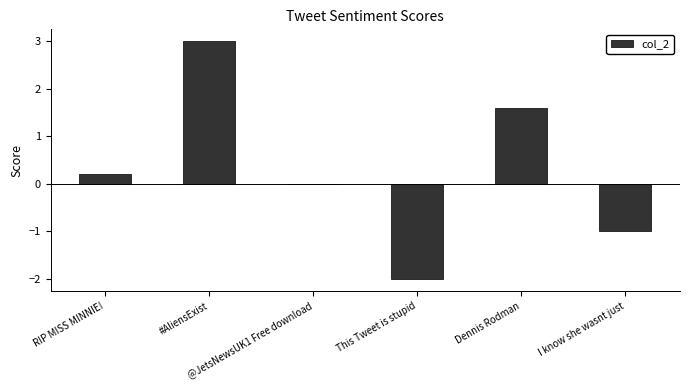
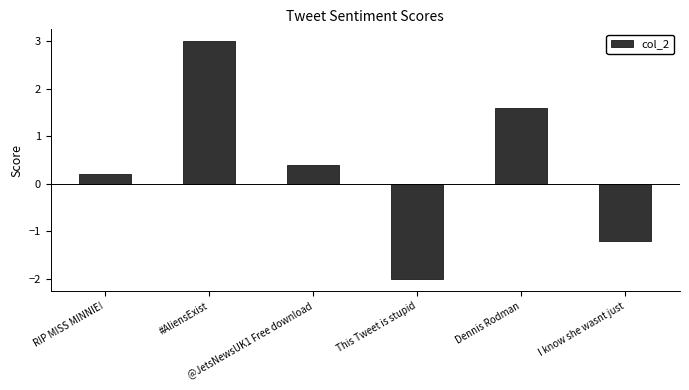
@JetsNewsUK1 Free download: 0.0 -> 0.4
I know she wasnt just: -1.0 -> -1.2
